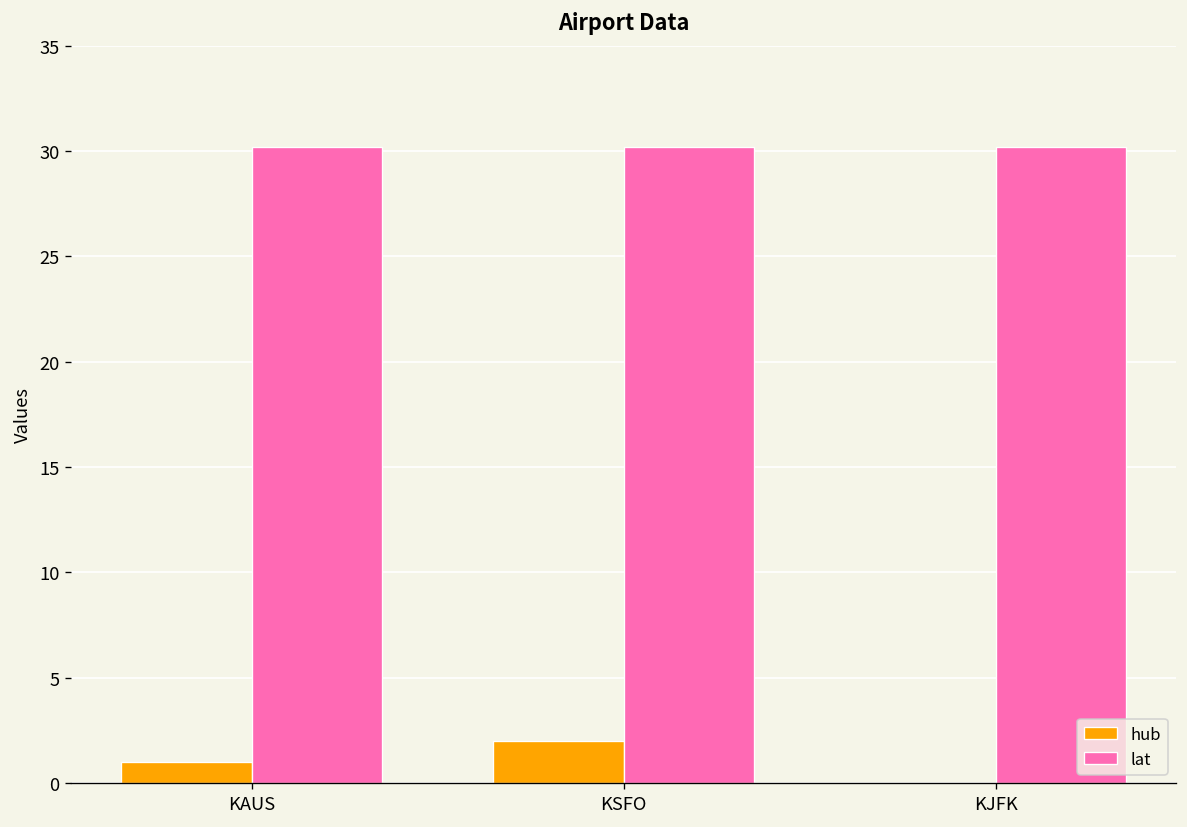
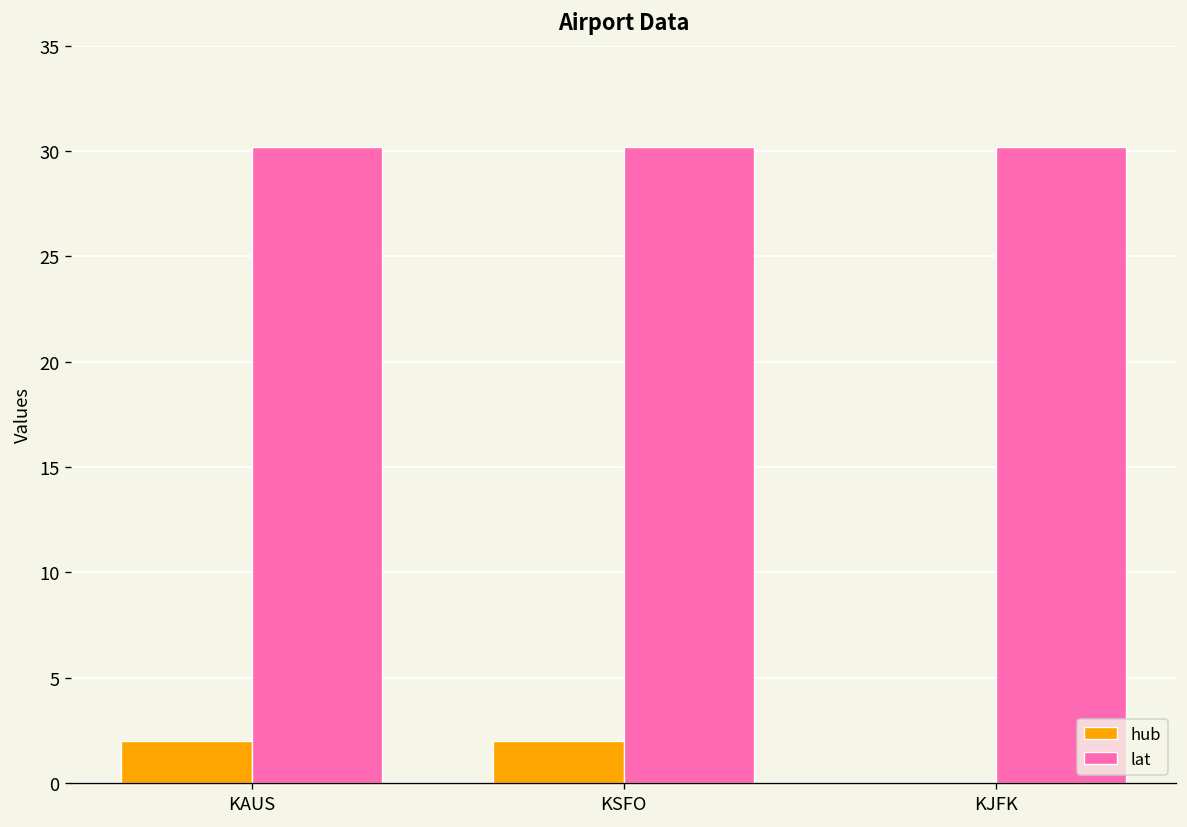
hub, KAUS: 1 -> 2
